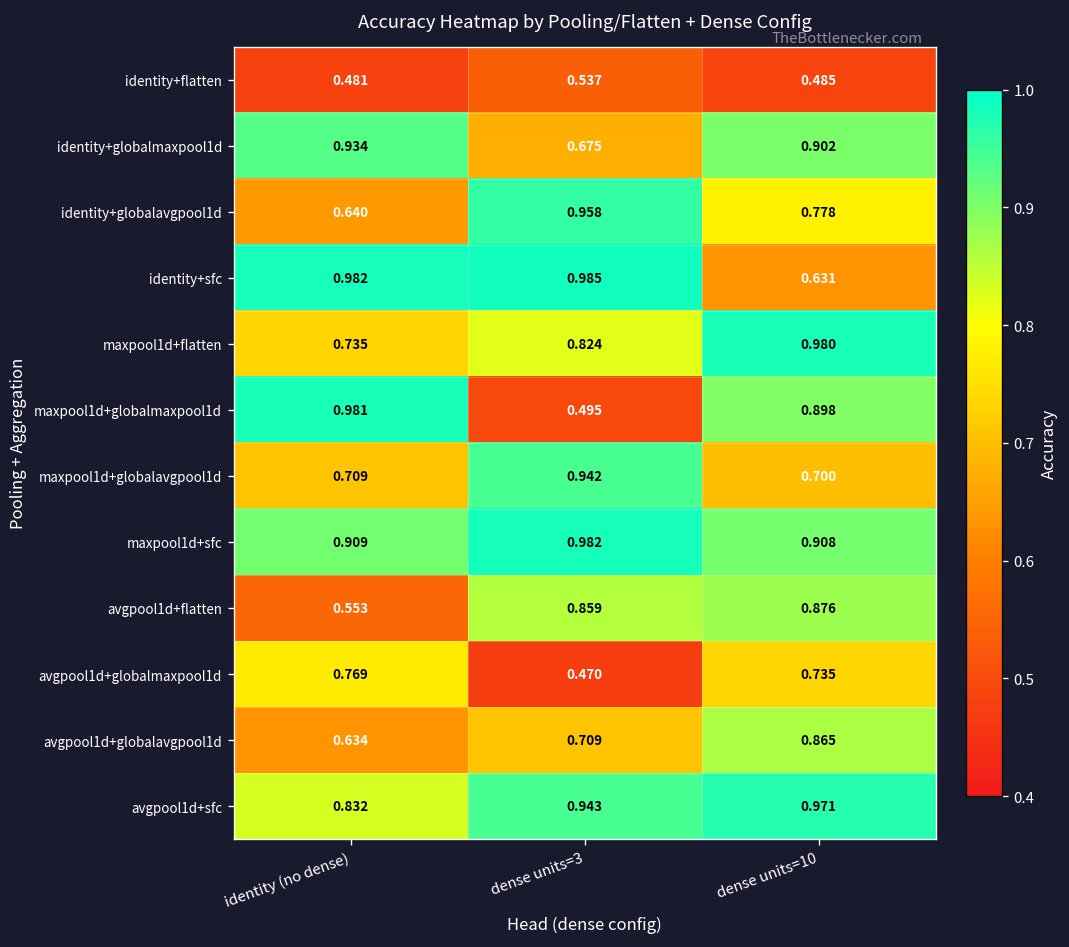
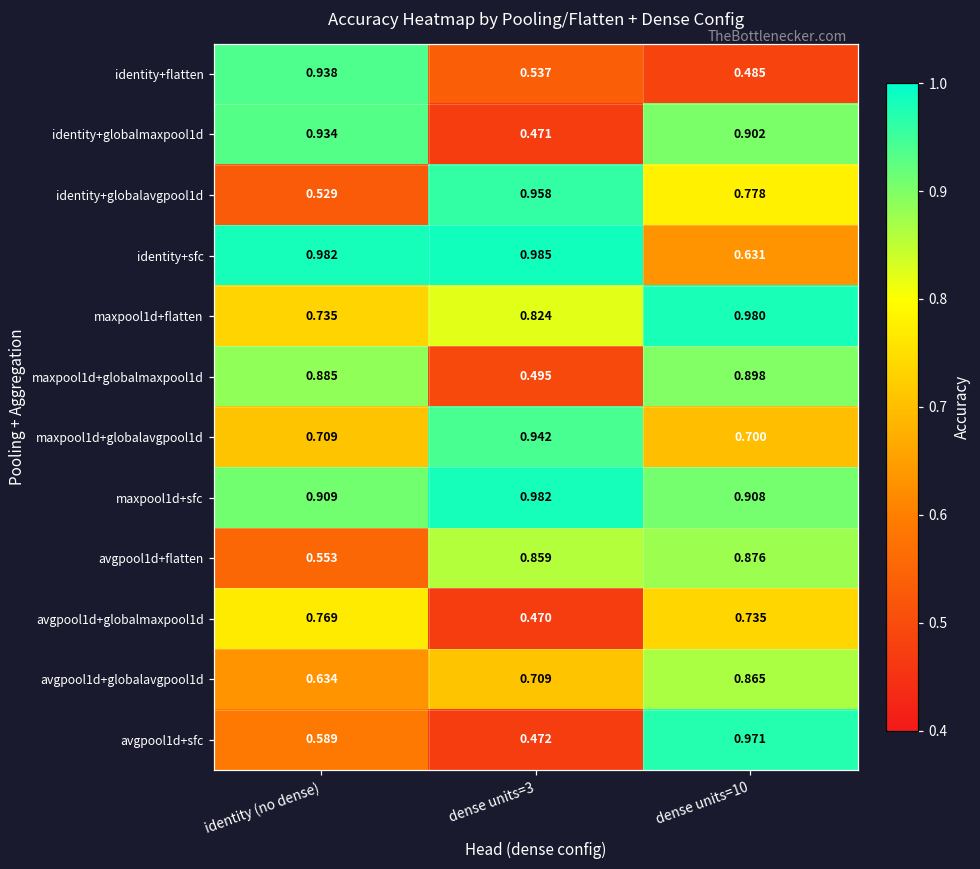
identity+flatten, identity (no dense): 0.481 -> 0.938
identity+globalmaxpool1d, dense units=3: 0.675 -> 0.471
identity+globalavgpool1d, identity (no dense): 0.640 -> 0.529
maxpool1d+globalmaxpool1d, identity (no dense): 0.981 -> 0.885
avgpool1d+sfc, identity (no dense): 0.832 -> 0.589
avgpool1d+sfc, dense units=3: 0.943 -> 0.472
